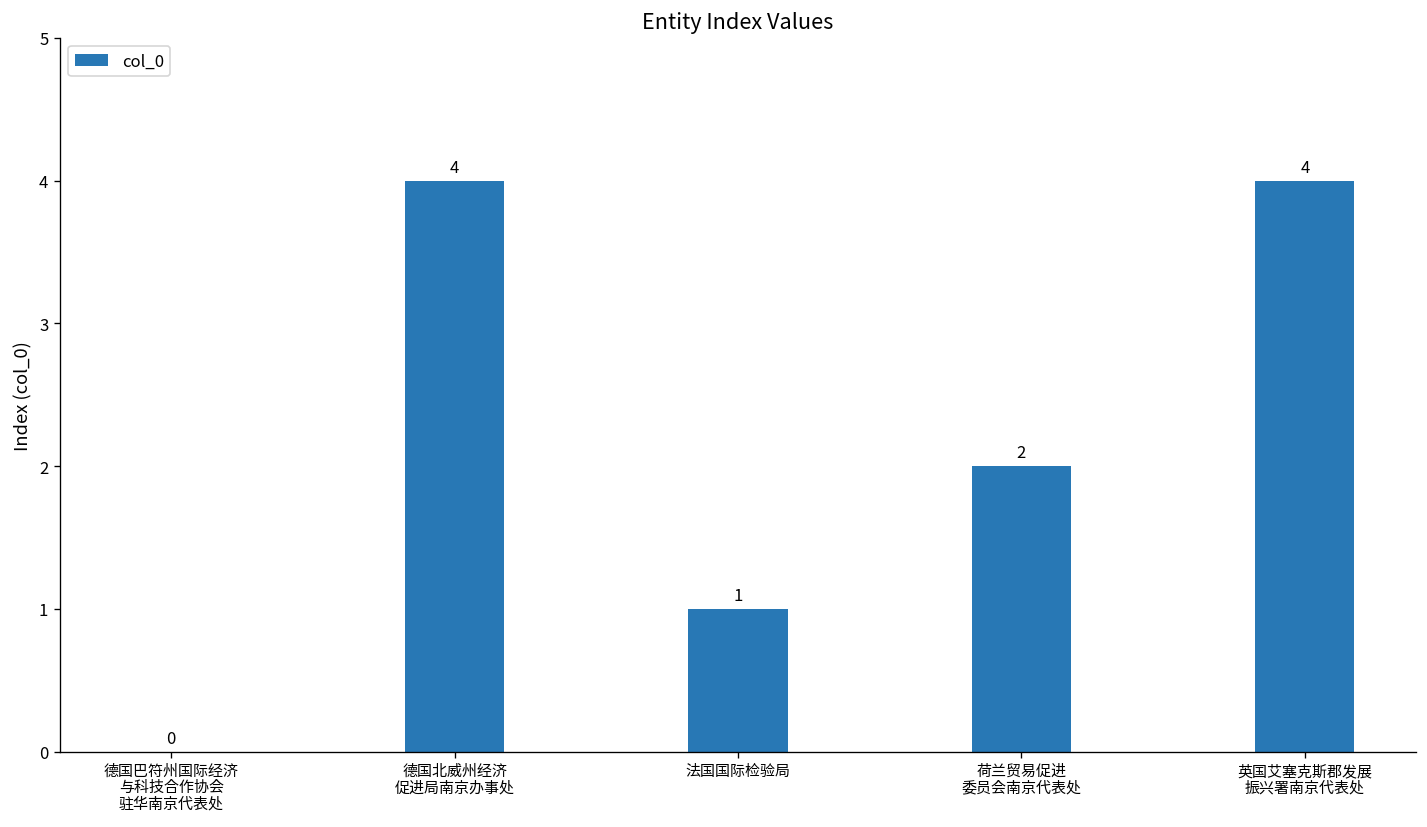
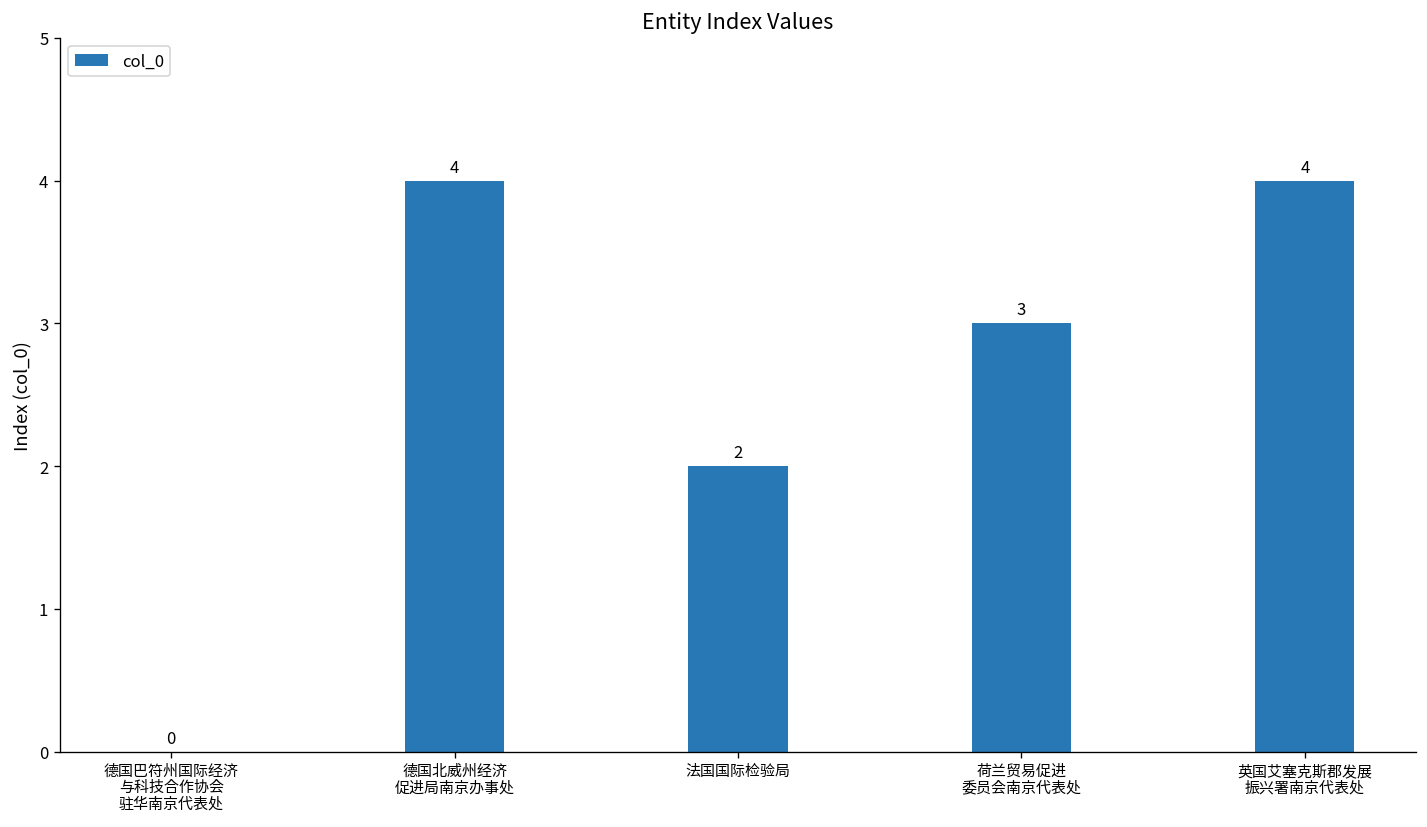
法国国际检验局: 1 -> 2
荷兰贸易促进 委员会南京代表处: 2 -> 3
